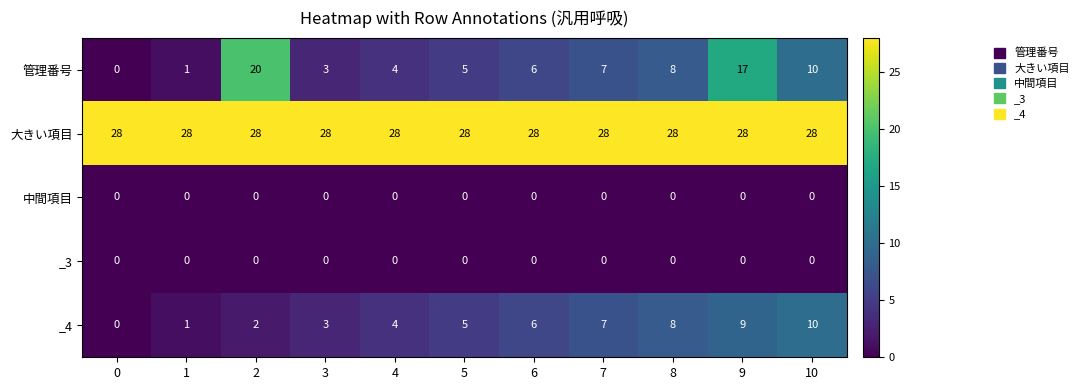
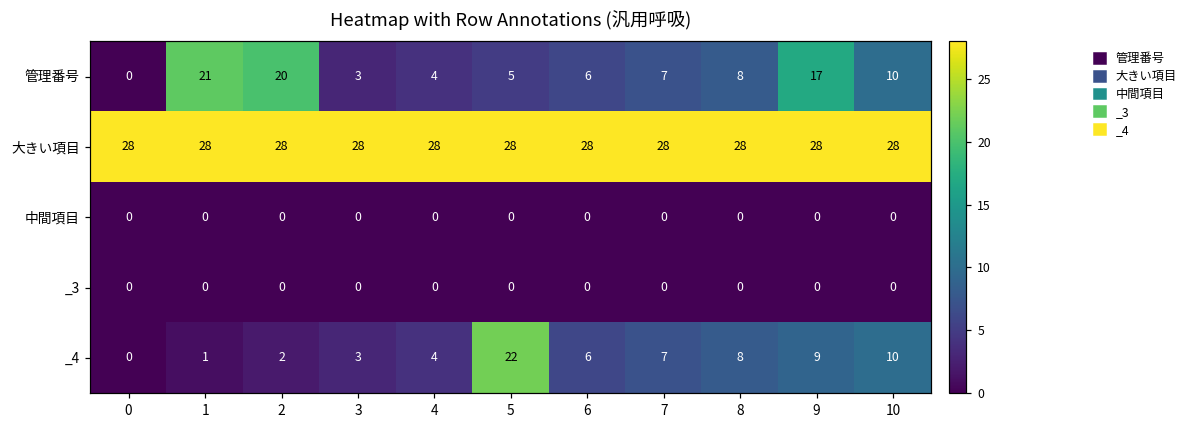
管理番号, 1: 1 -> 21
_4, 5: 5 -> 22
